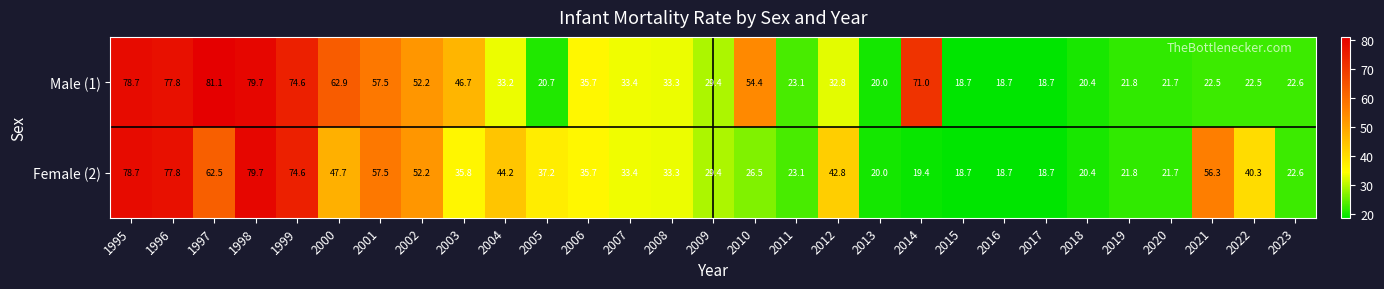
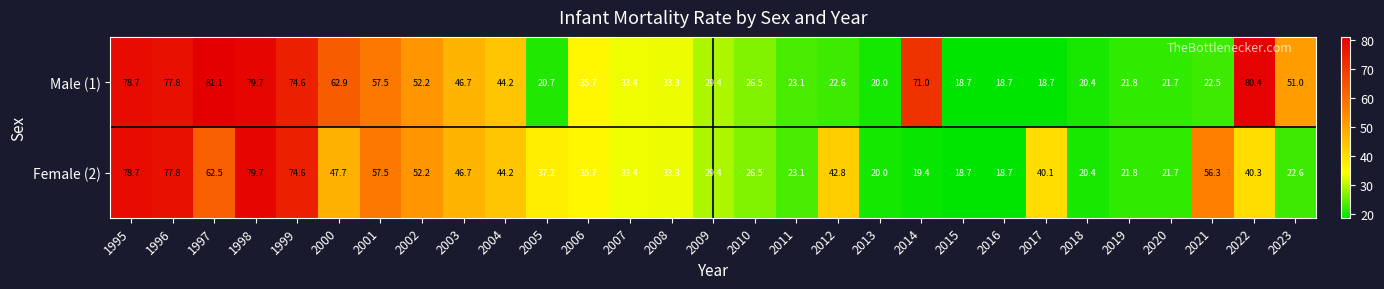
Male (1), 2004: 33.2 -> 44.2
Male (1), 2010: 54.4 -> 26.5
Male (1), 2012: 32.8 -> 22.6
Male (1), 2022: 22.5 -> 80.4
Male (1), 2023: 22.6 -> 51.0
Female (2), 2003: 35.8 -> 46.7
Female (2), 2017: 18.7 -> 40.1
